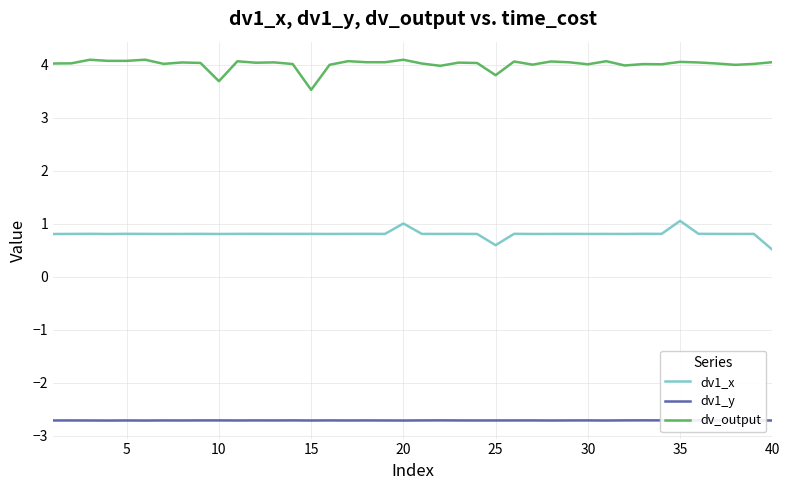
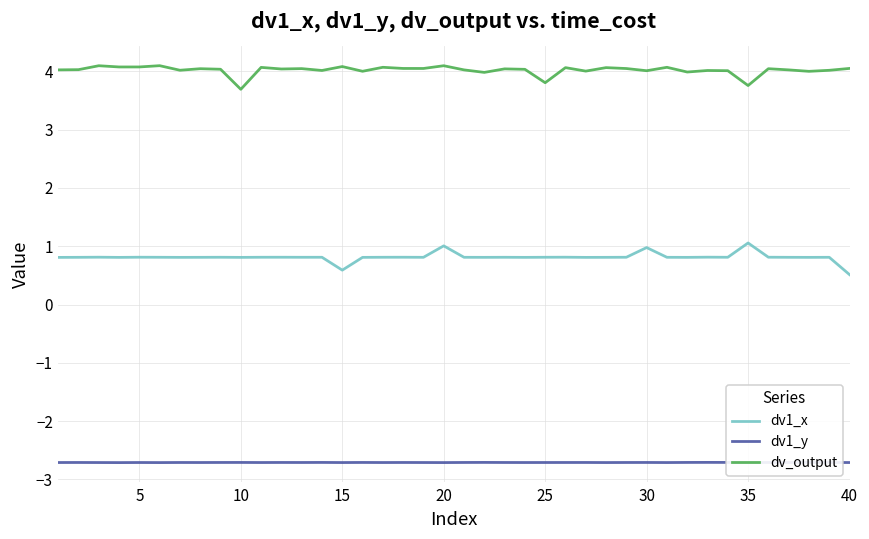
dv1_x, 15: 0.8 -> 0.6
dv_output, 15: 3.5 -> 4.1
dv1_x, 25: 0.6 -> 0.8
dv1_x, 30: 0.8 -> 1.0
dv_output, 35: 4.1 -> 3.8
